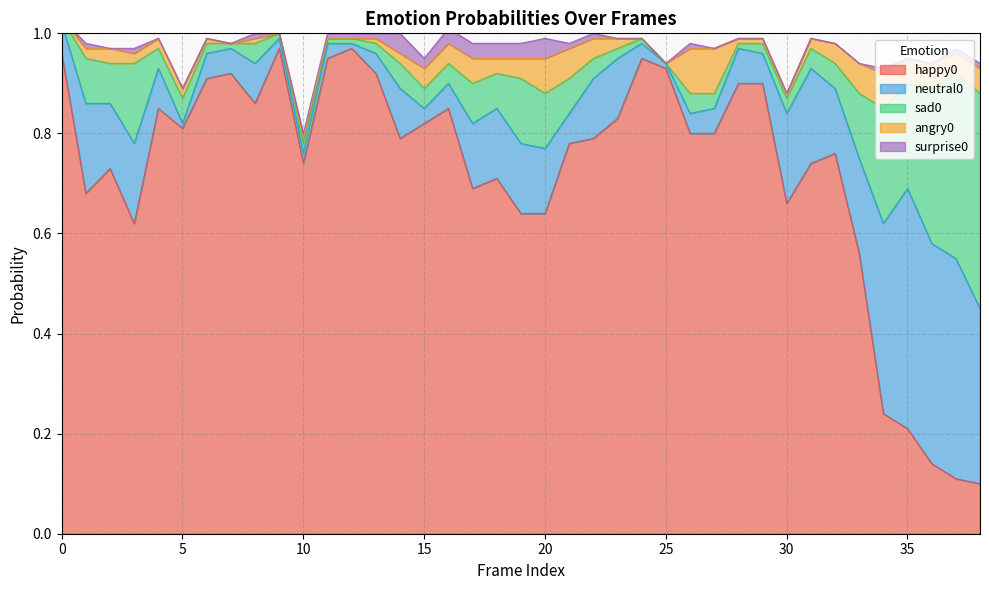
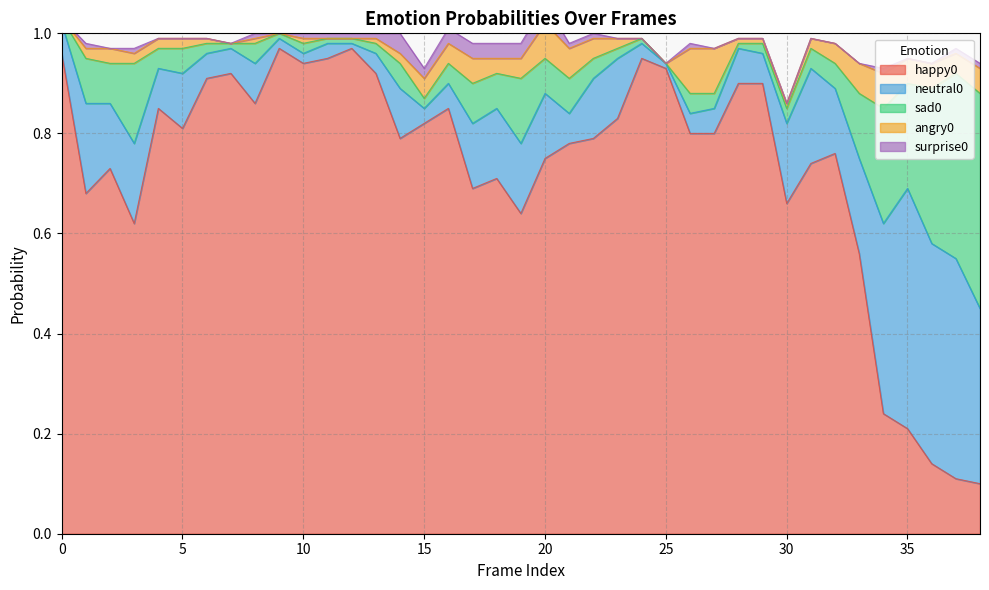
neutral0, 5: 0.01 -> 0.11
happy0, 10: 0.74 -> 0.94
sad0, 15: 0.04 -> 0.02
happy0, 20: 0.64 -> 0.75
sad0, 20: 0.11 -> 0.07
neutral0, 30: 0.18 -> 0.16
